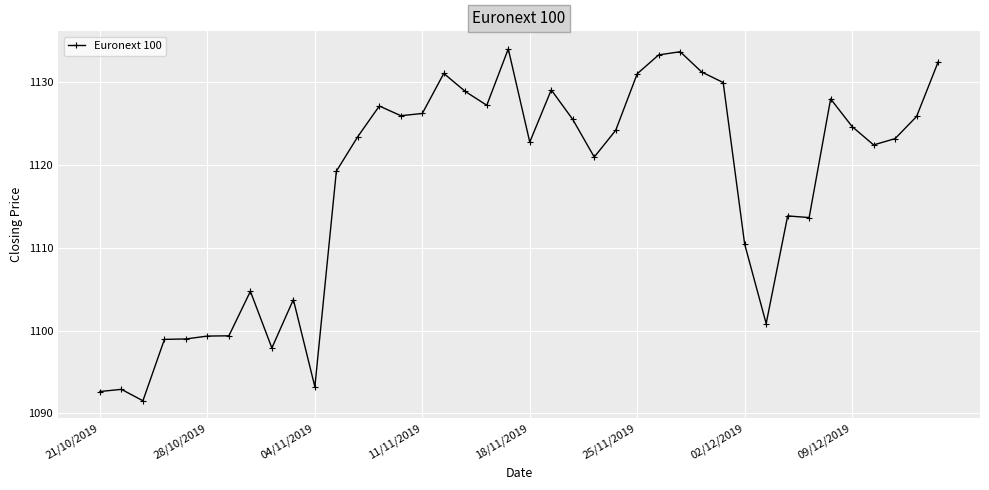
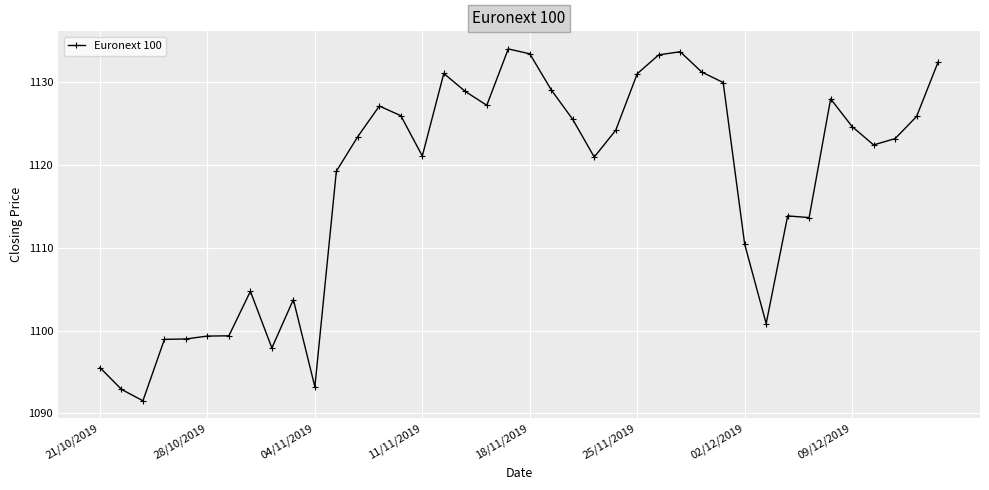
21/10/2019: 1093 -> 1096
11/11/2019: 1126 -> 1121
18/11/2019: 1123 -> 1133
